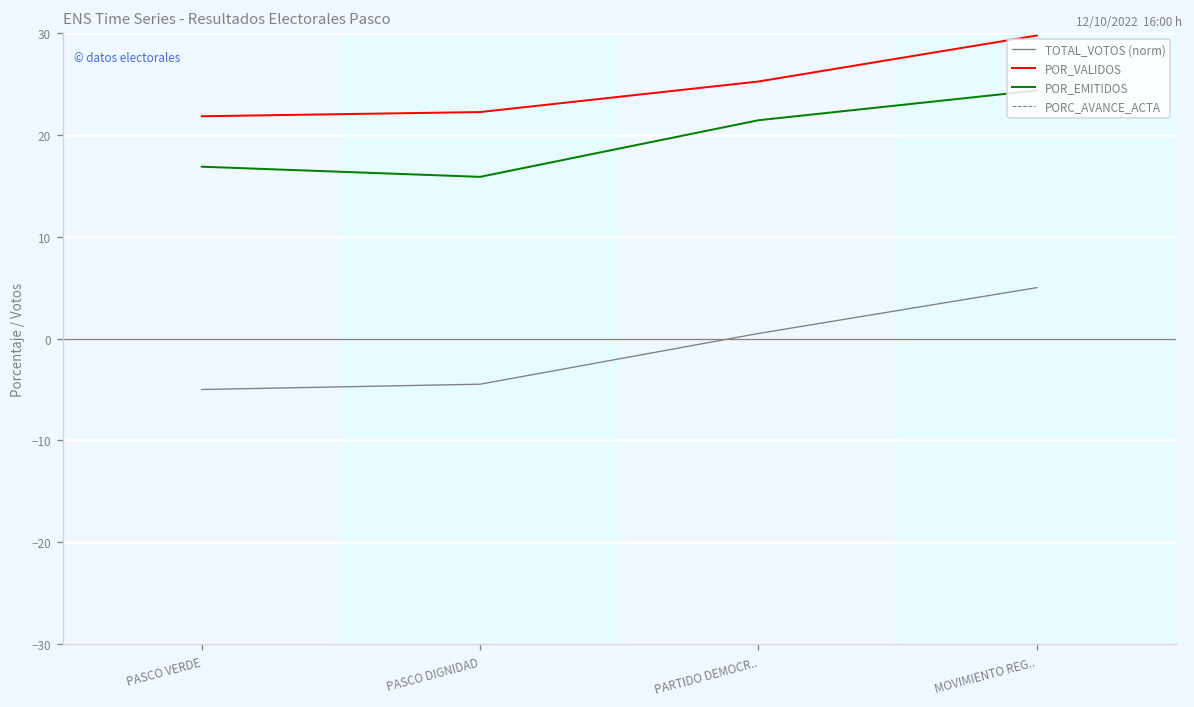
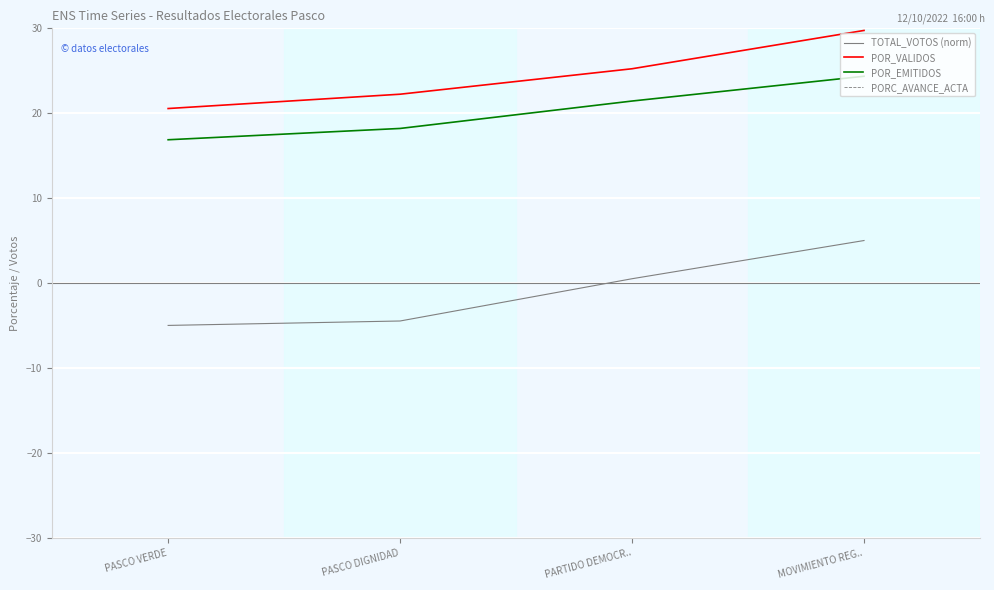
POR_VALIDOS, PASCO VERDE: 22 -> 21
POR_EMITIDOS, PASCO DIGNIDAD: 16 -> 18
